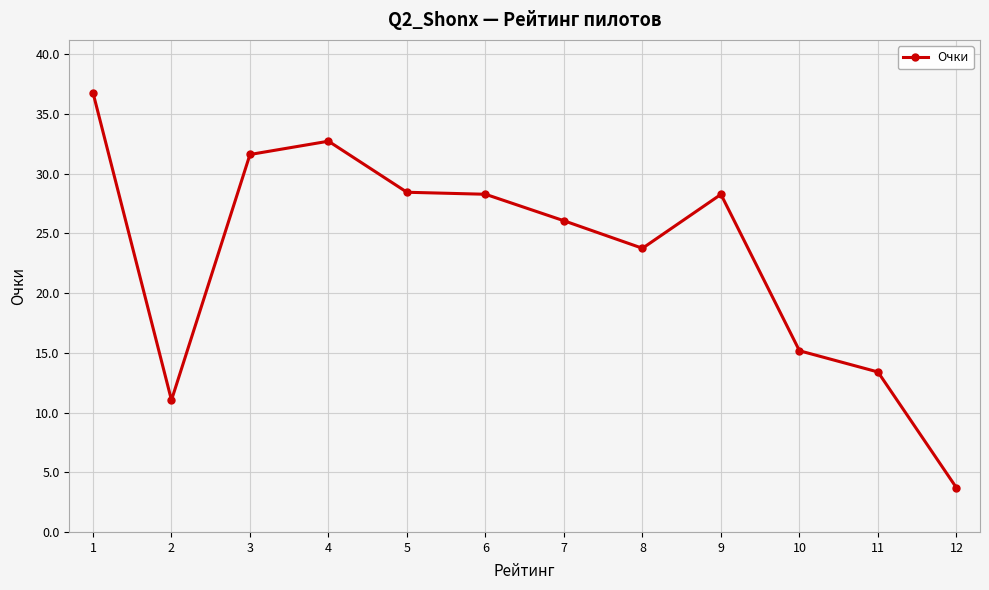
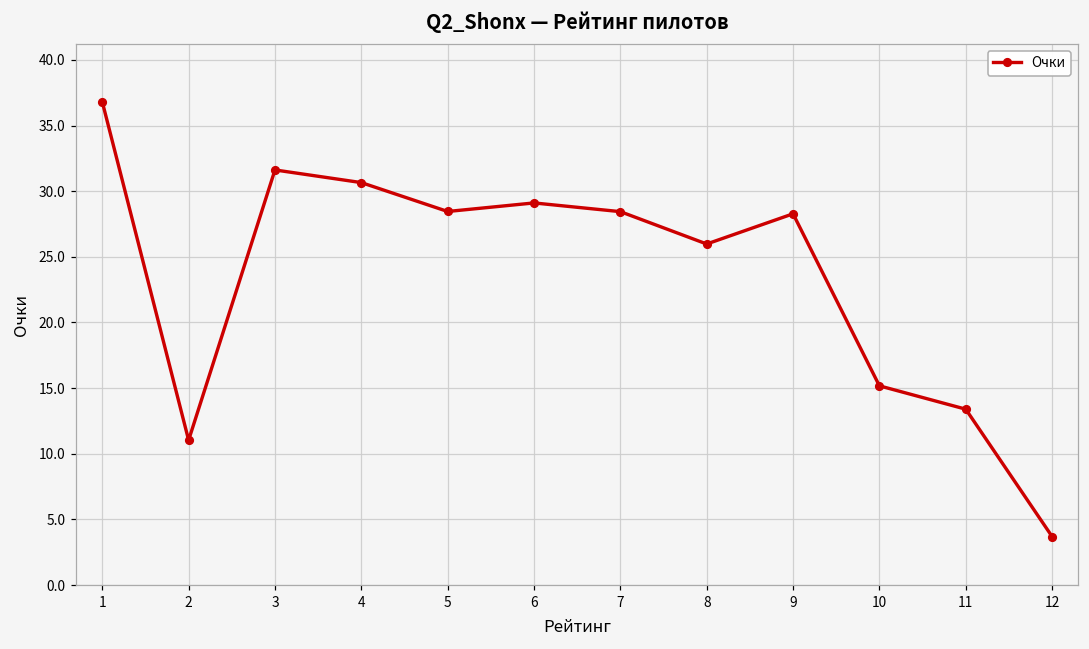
4: 32.7 -> 30.7
6: 28.3 -> 29.1
7: 26.1 -> 28.4
8: 23.8 -> 26.0
